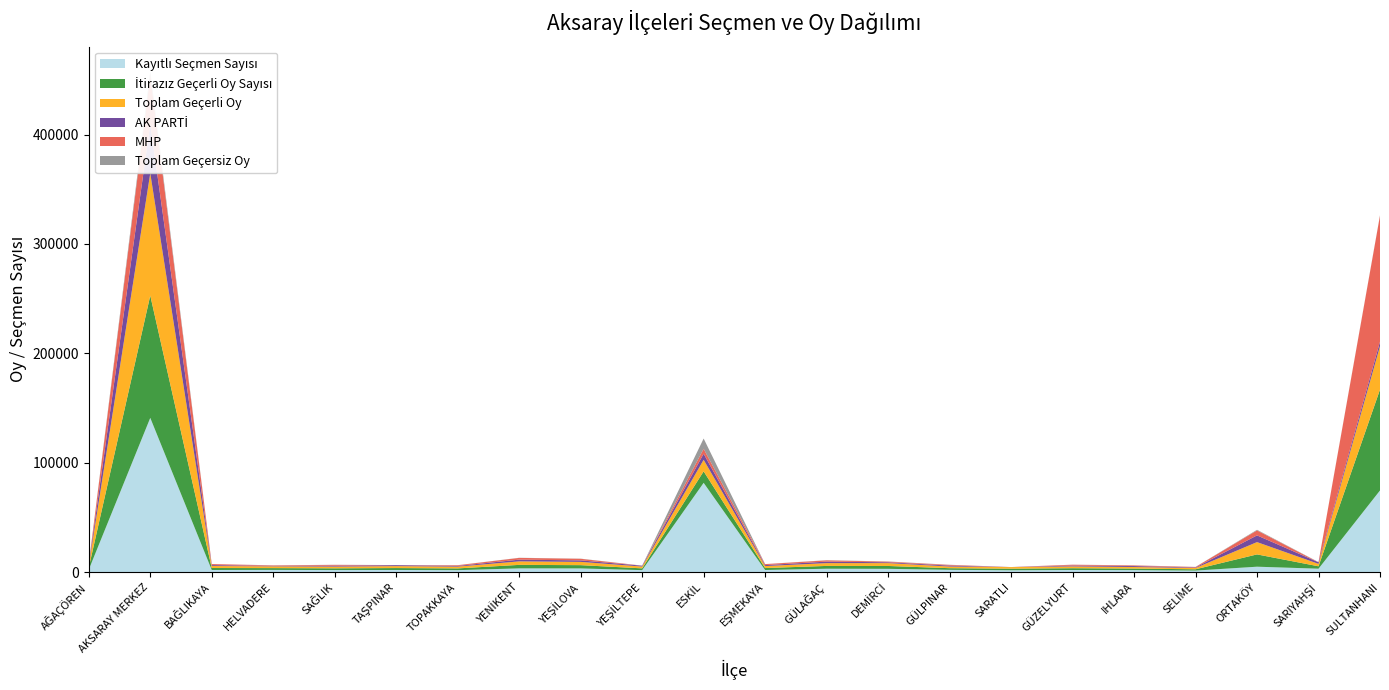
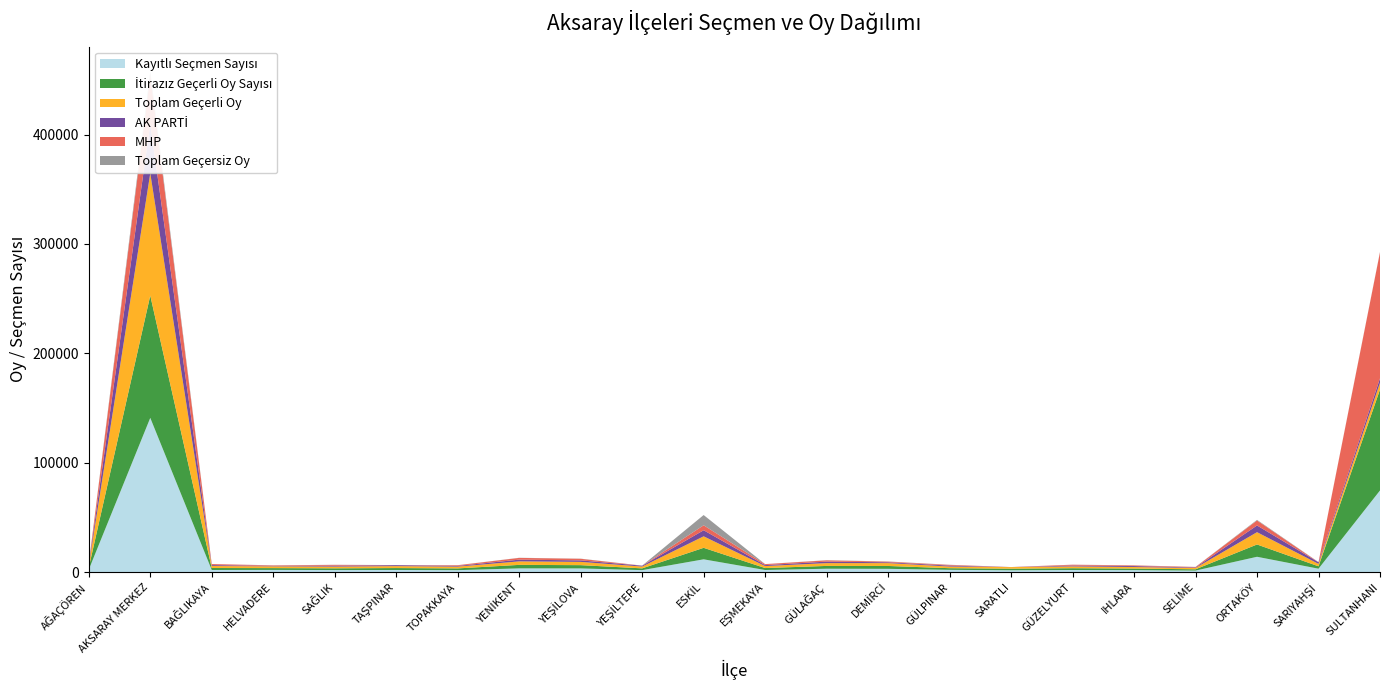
Kayıtlı Seçmen Sayısı, ESKİL: 82000 -> 12000
Kayıtlı Seçmen Sayısı, ORTAKÖY: 5000 -> 14000
Toplam Geçerli Oy, SULTANHANI: 40000 -> 6000
